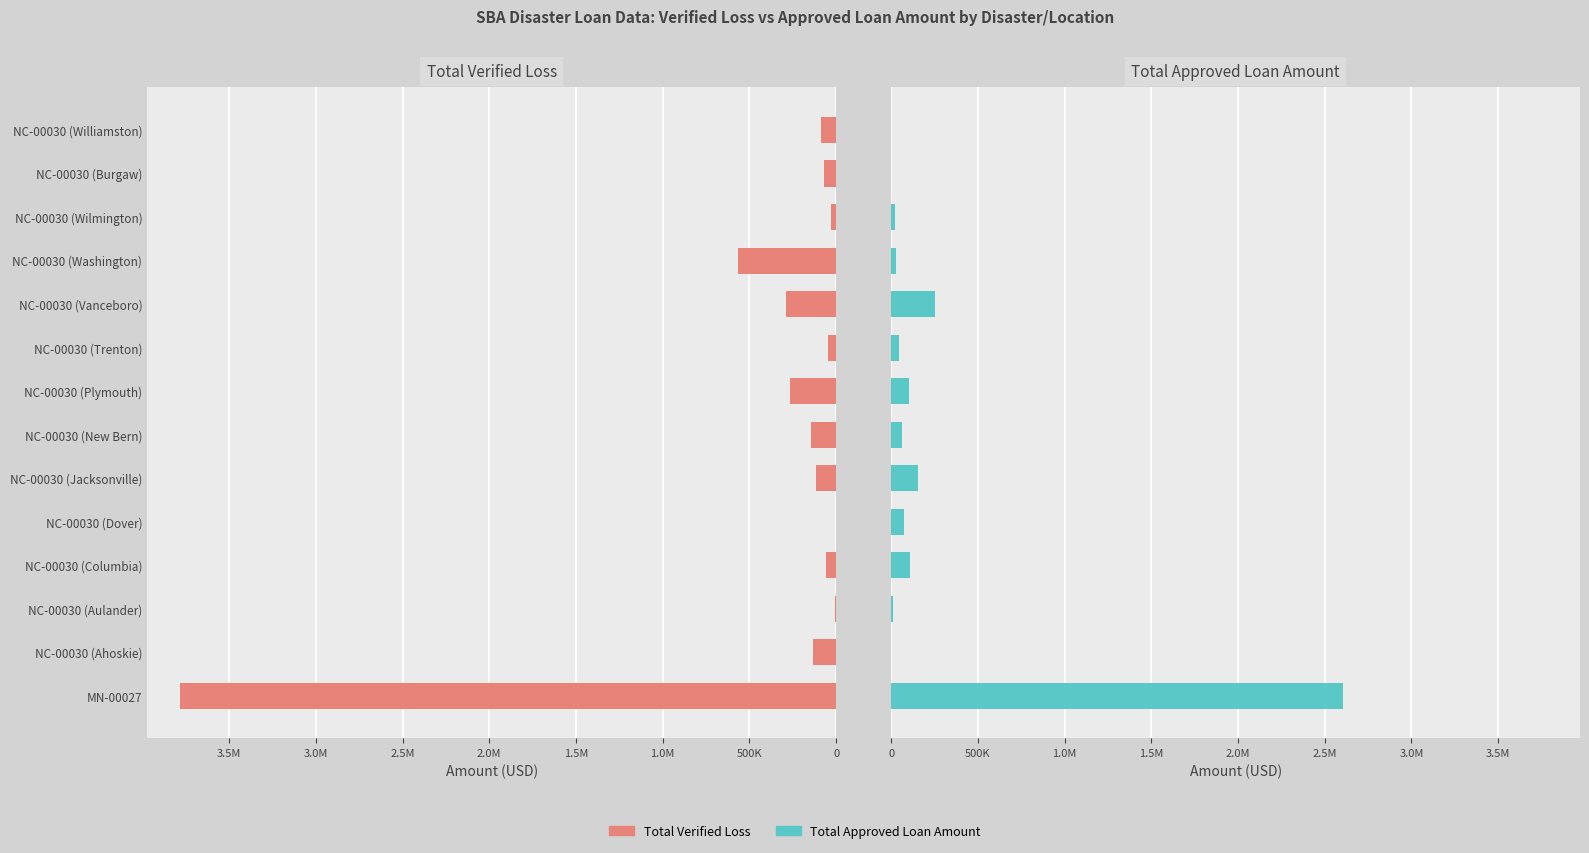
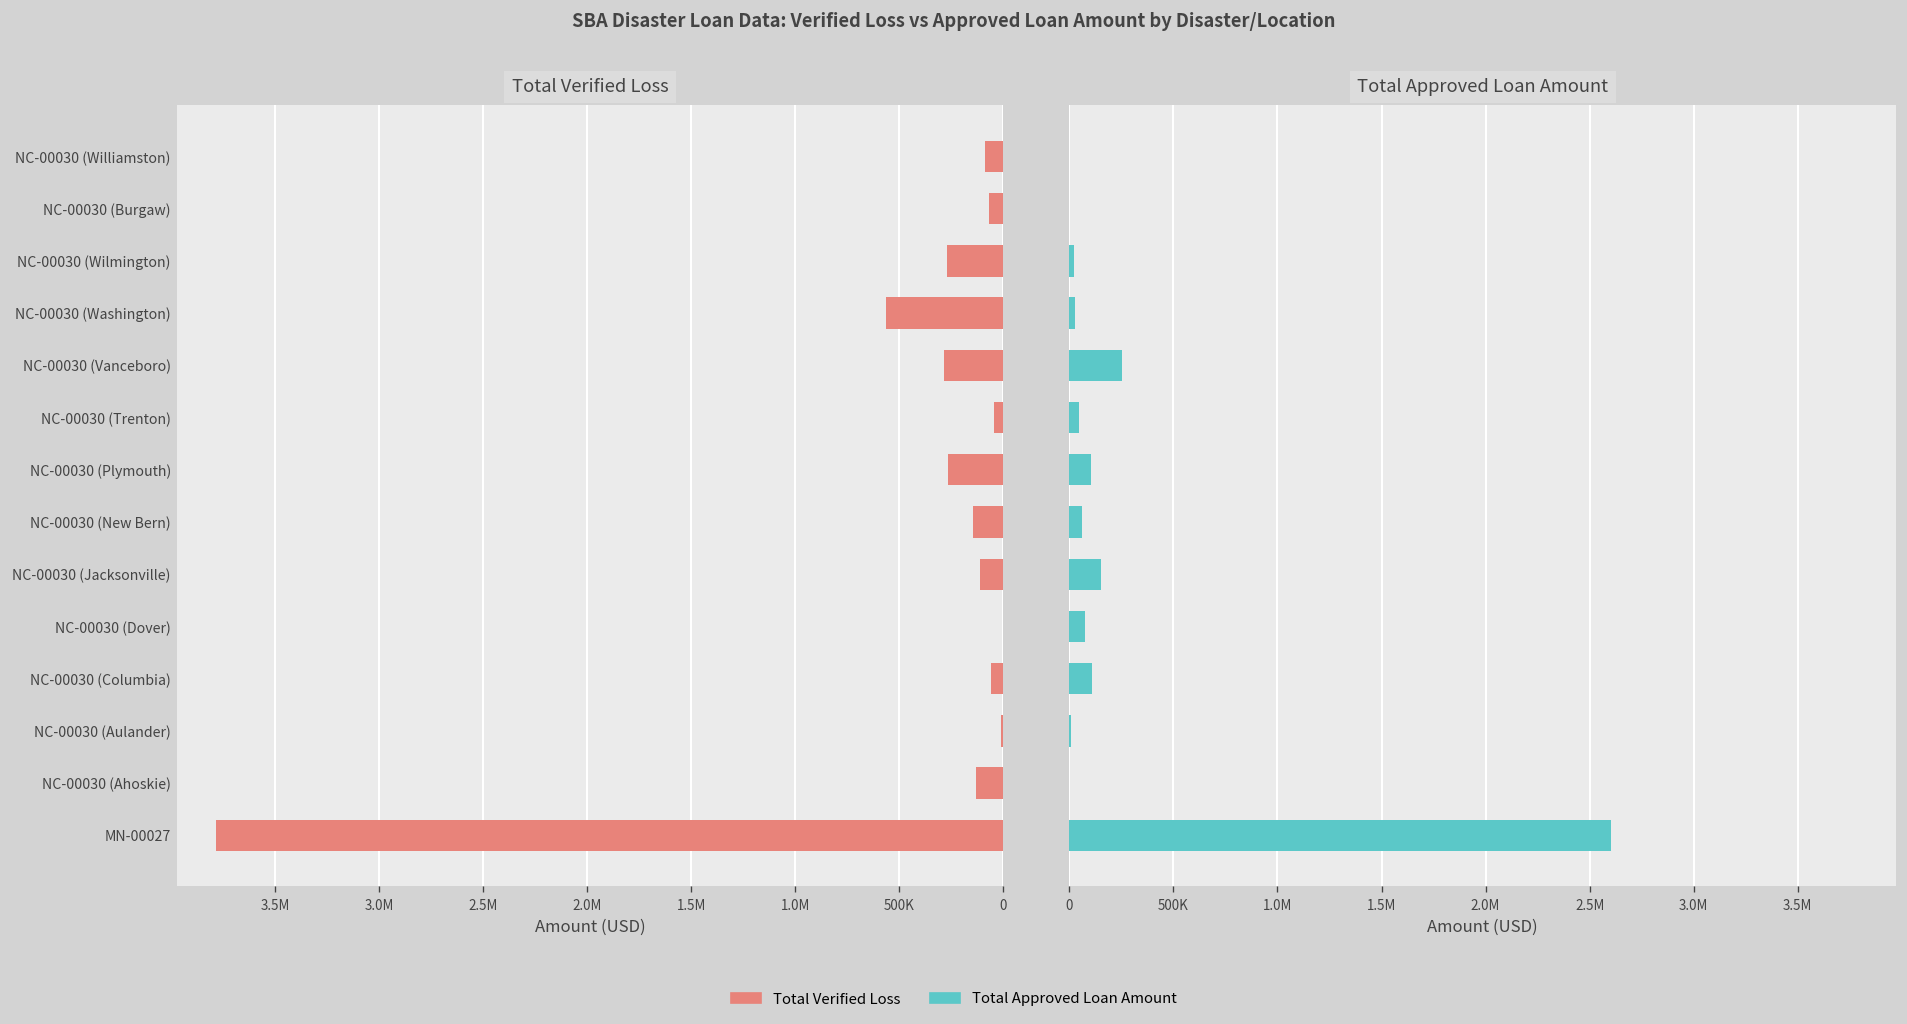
Total Verified Loss, NC-00030 (Wilmington): 30000 -> 270000
